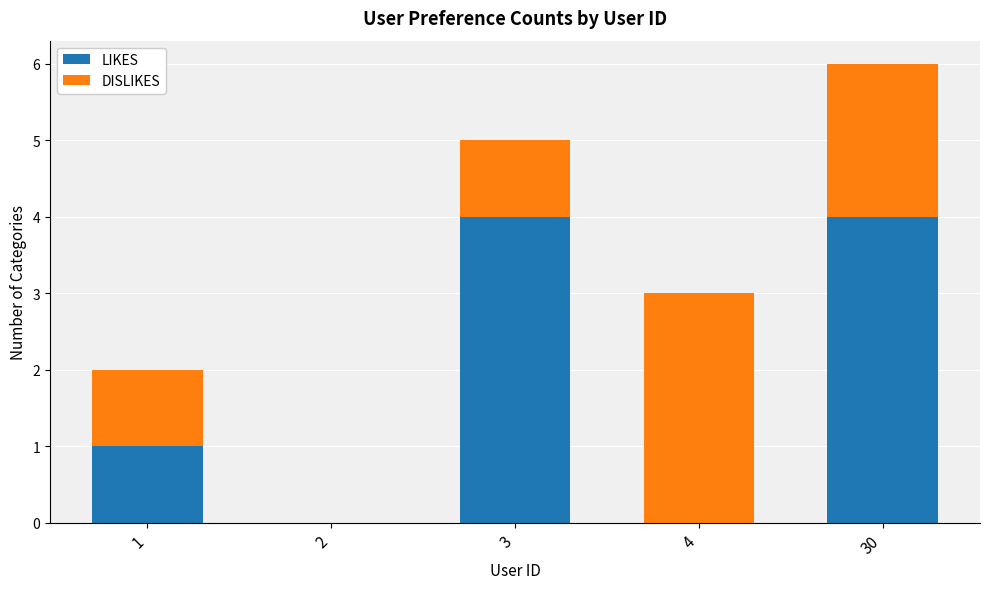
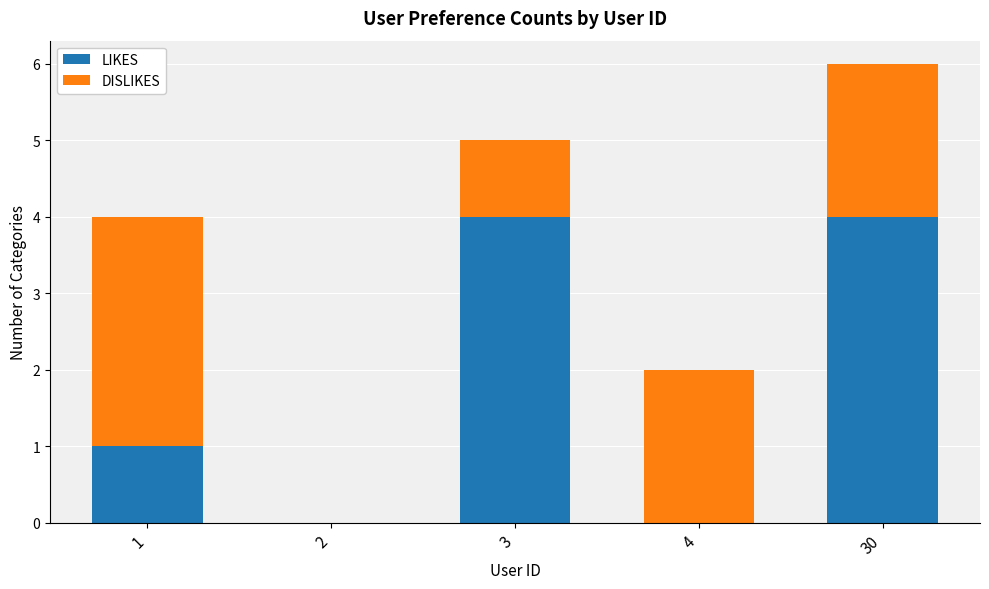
DISLIKES, 1: 1 -> 3
DISLIKES, 4: 3 -> 2
